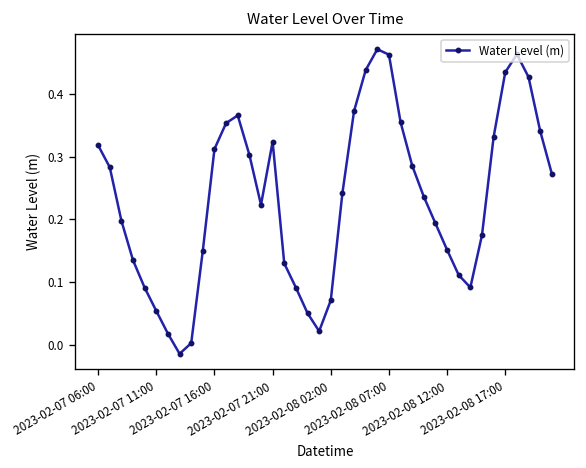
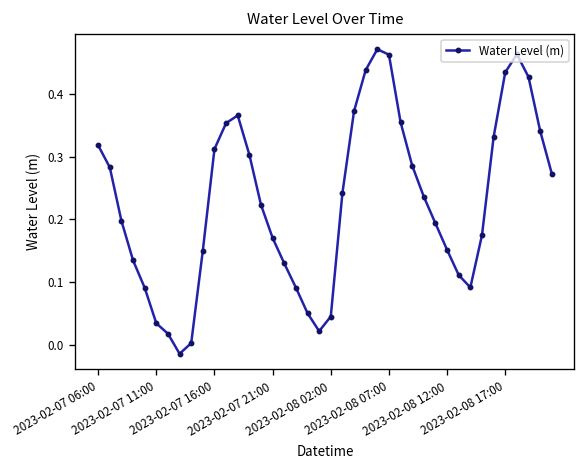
2023-02-07 11:00: 0.05 -> 0.03
2023-02-07 21:00: 0.32 -> 0.17
2023-02-08 02:00: 0.07 -> 0.04
